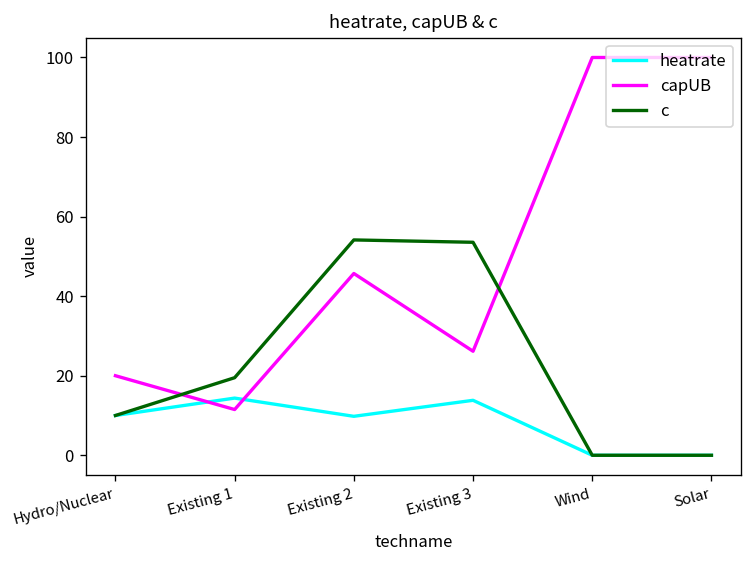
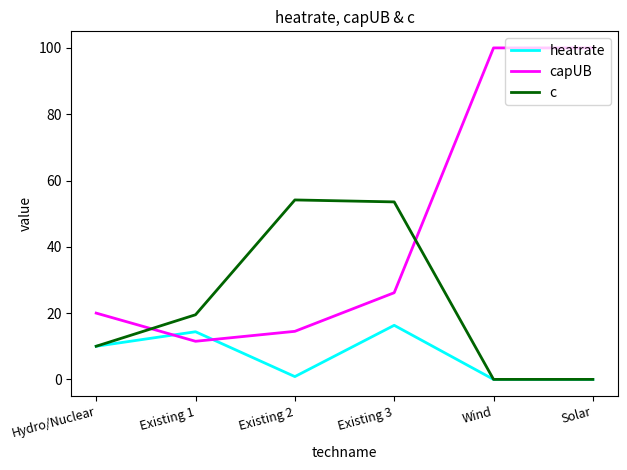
heatrate, Existing 2: 10 -> 1
capUB, Existing 2: 46 -> 15
heatrate, Existing 3: 14 -> 16
